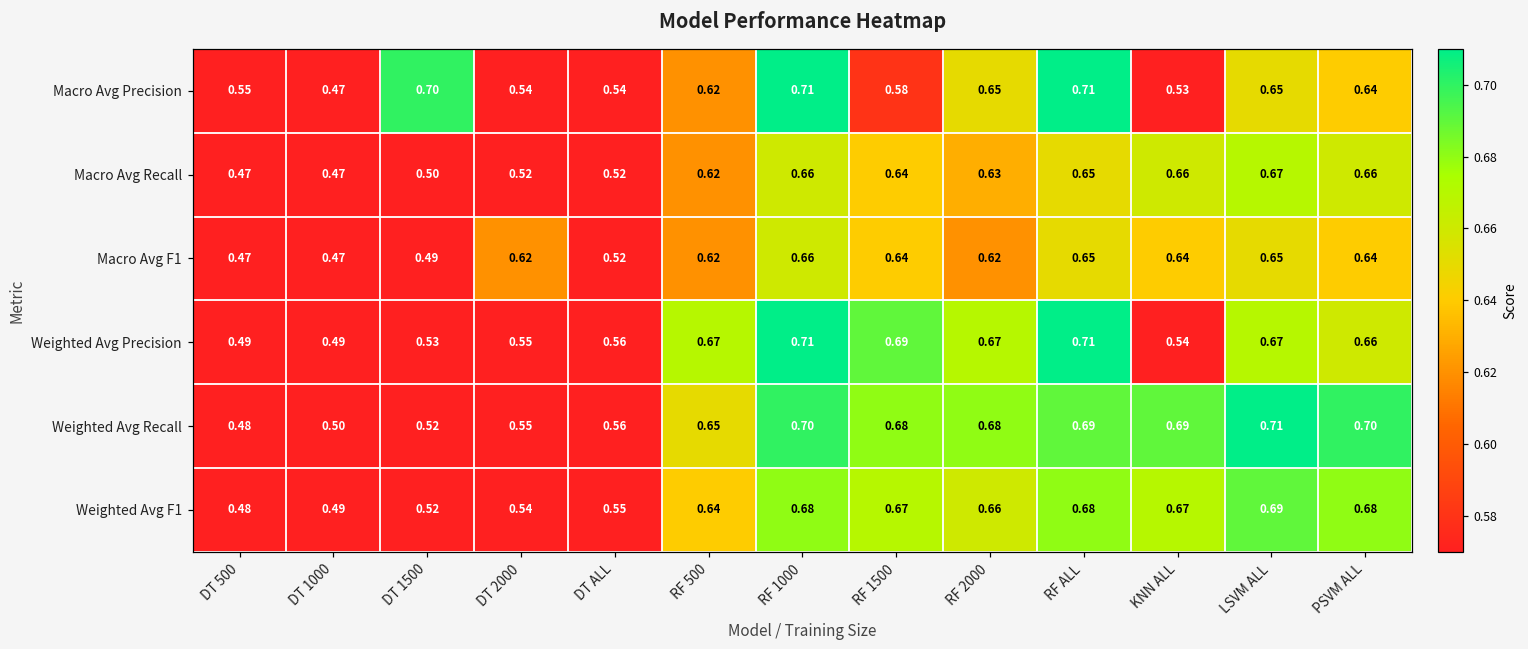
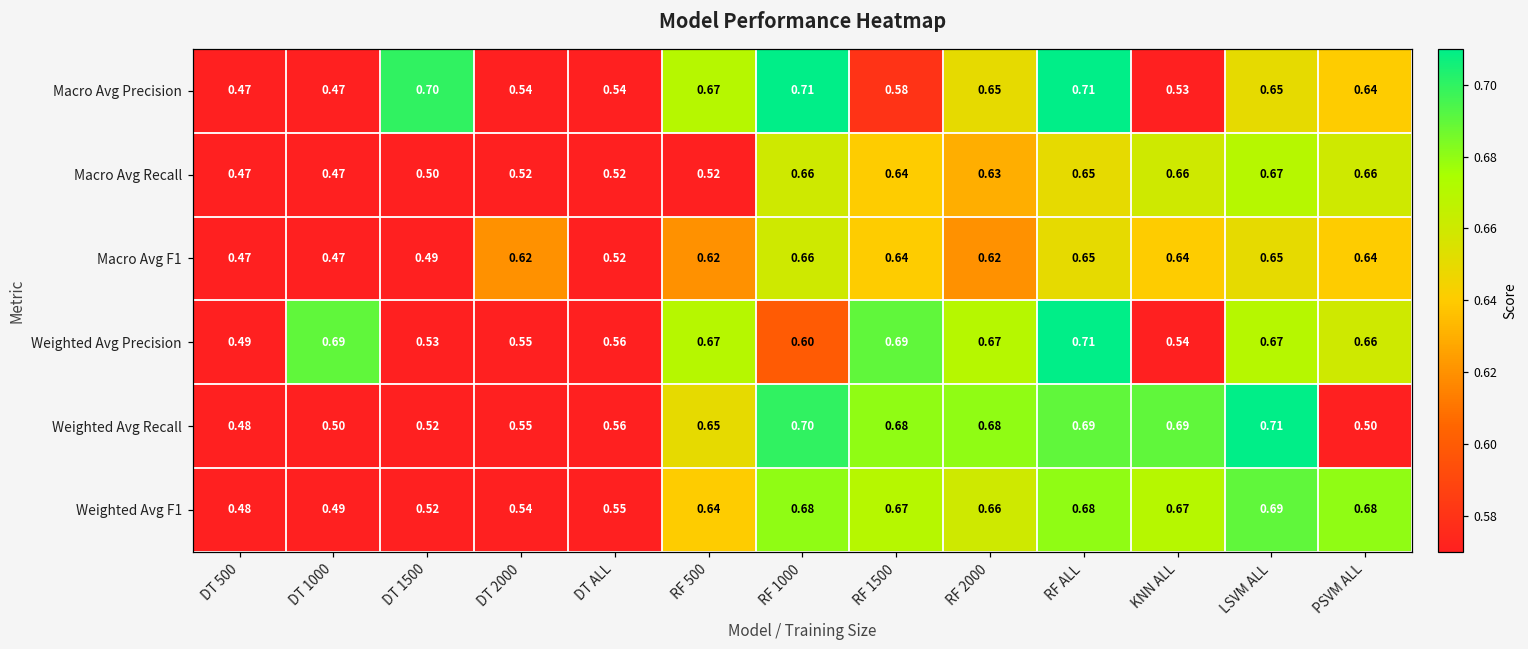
Macro Avg Precision, DT 500: 0.55 -> 0.47
Macro Avg Precision, RF 500: 0.62 -> 0.67
Macro Avg Recall, RF 500: 0.62 -> 0.52
Weighted Avg Precision, DT 1000: 0.49 -> 0.69
Weighted Avg Precision, RF 1000: 0.71 -> 0.60
Weighted Avg Recall, PSVM ALL: 0.70 -> 0.50
